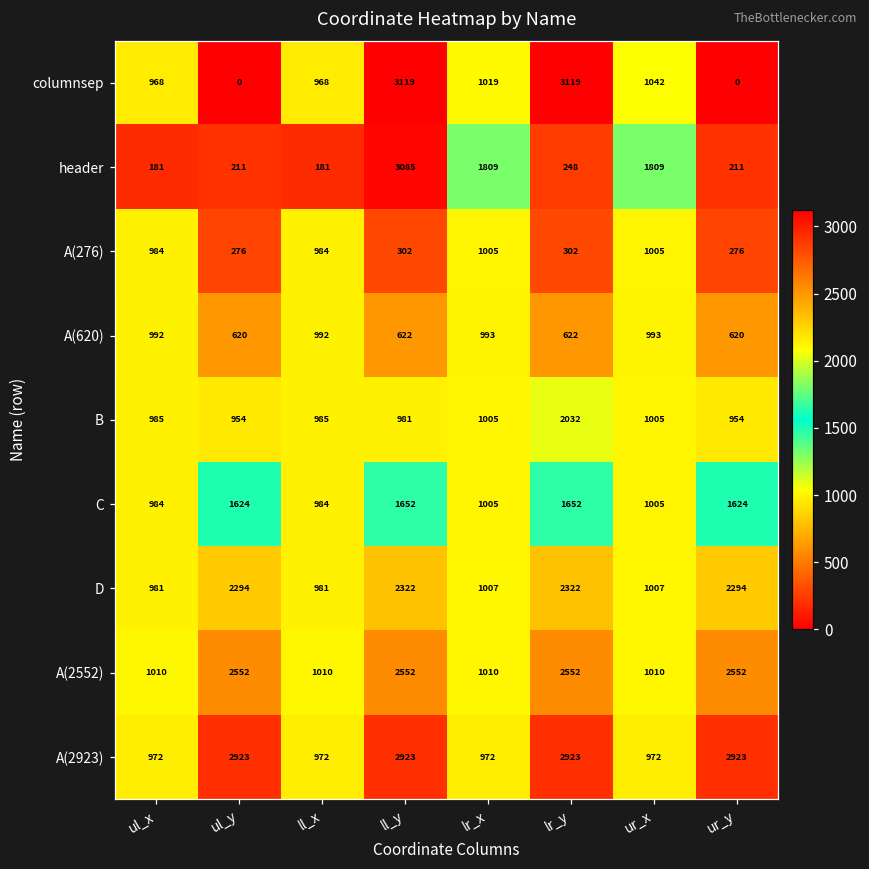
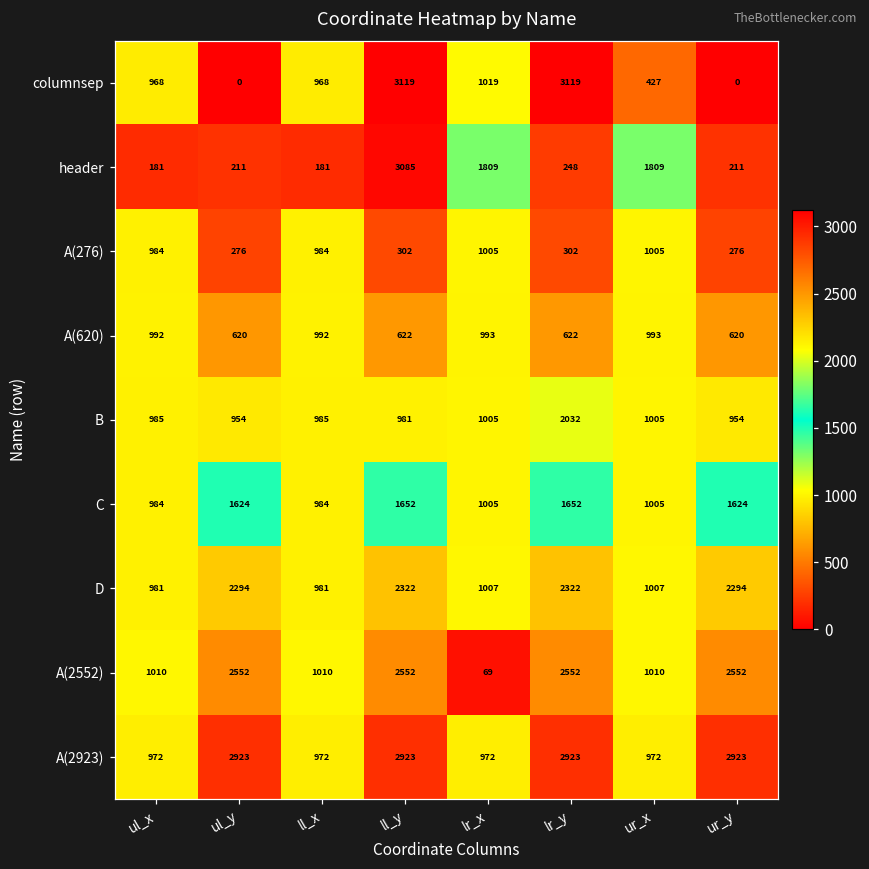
columnsep, ur_x: 1042 -> 427
A(2552), lr_x: 1010 -> 69
